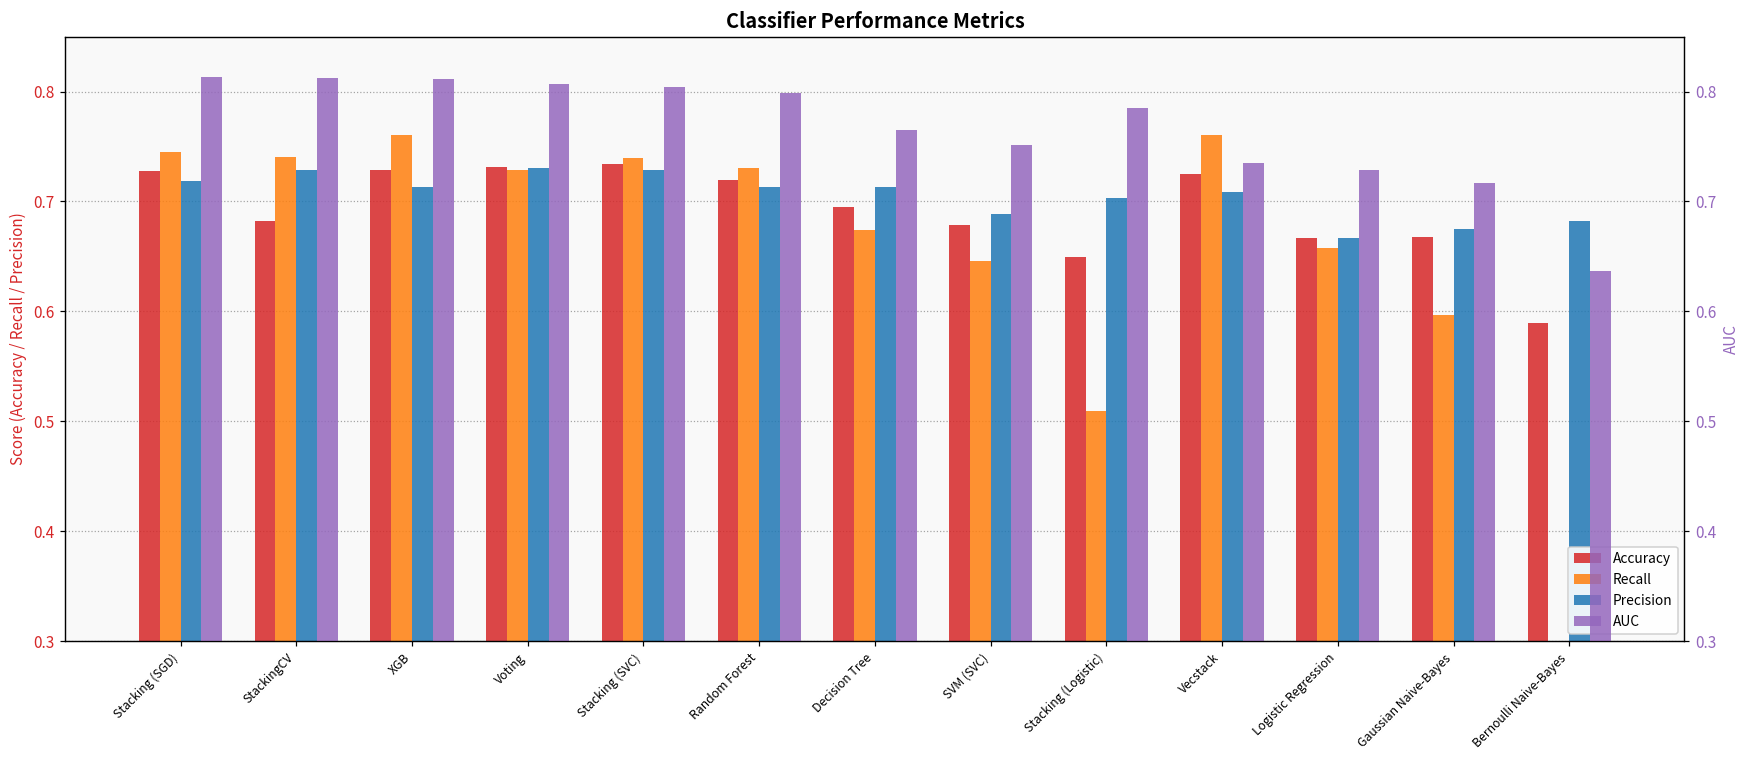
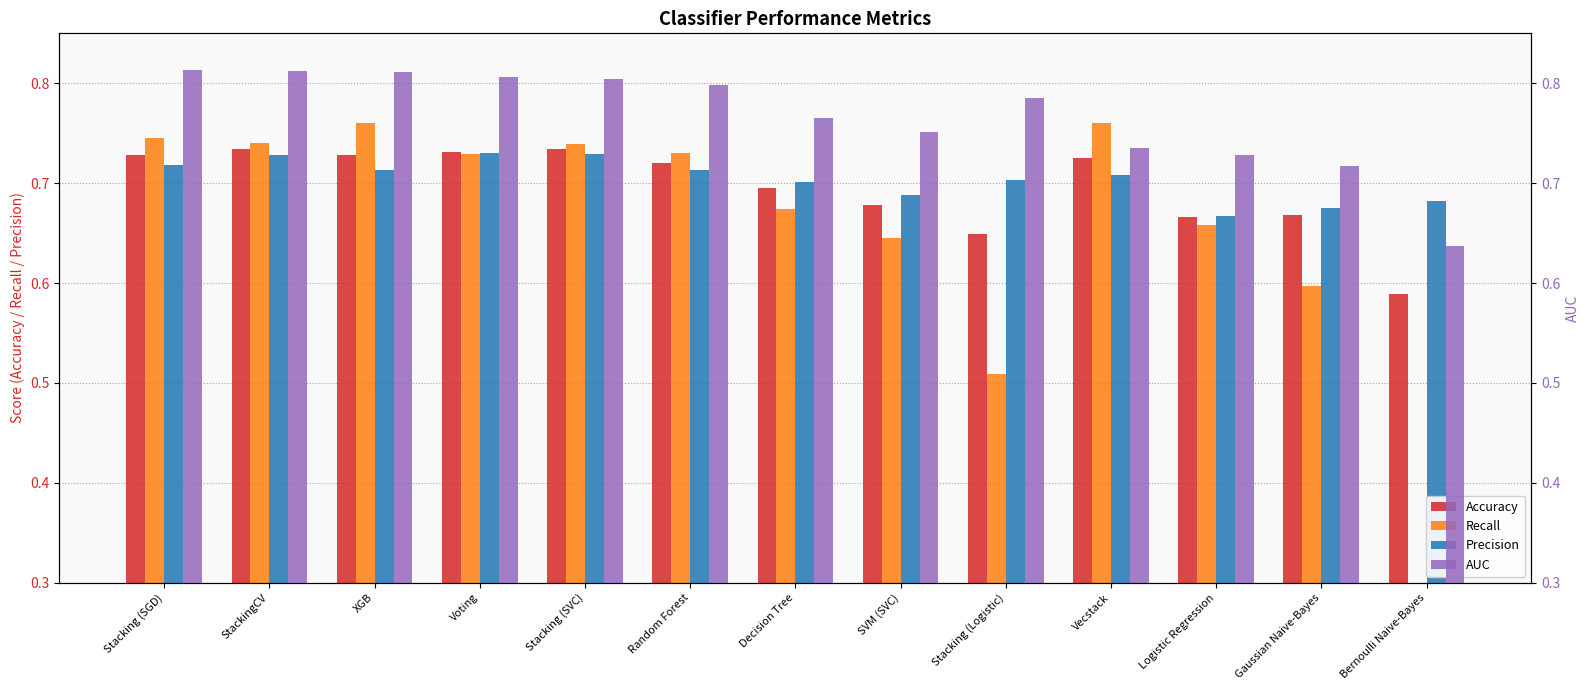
Accuracy, StackingCV: 0.68 -> 0.73
Precision, Decision Tree: 0.71 -> 0.70
